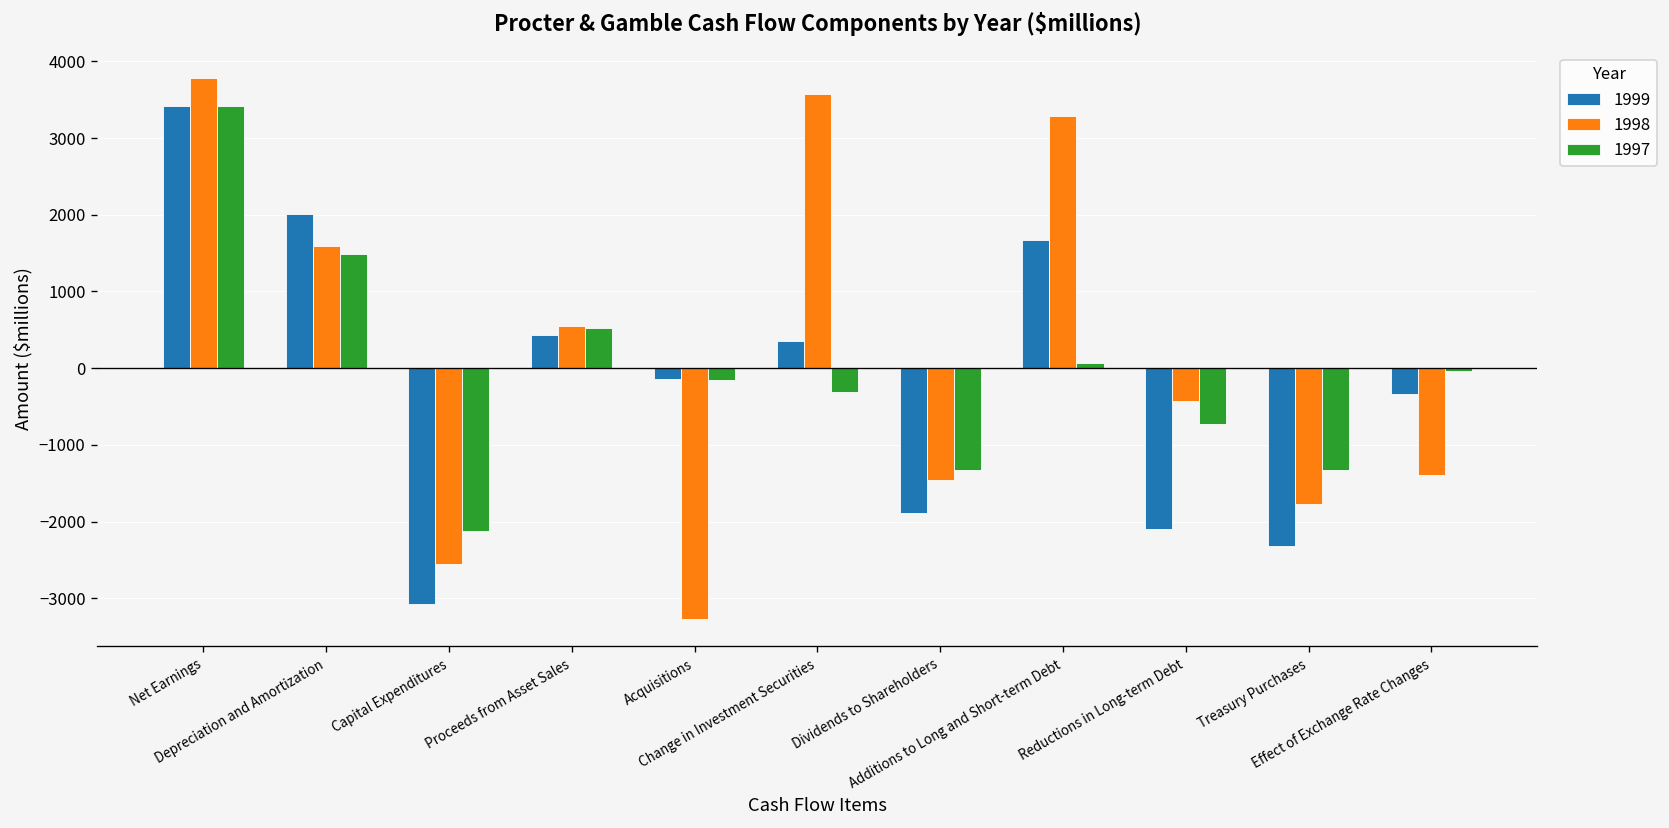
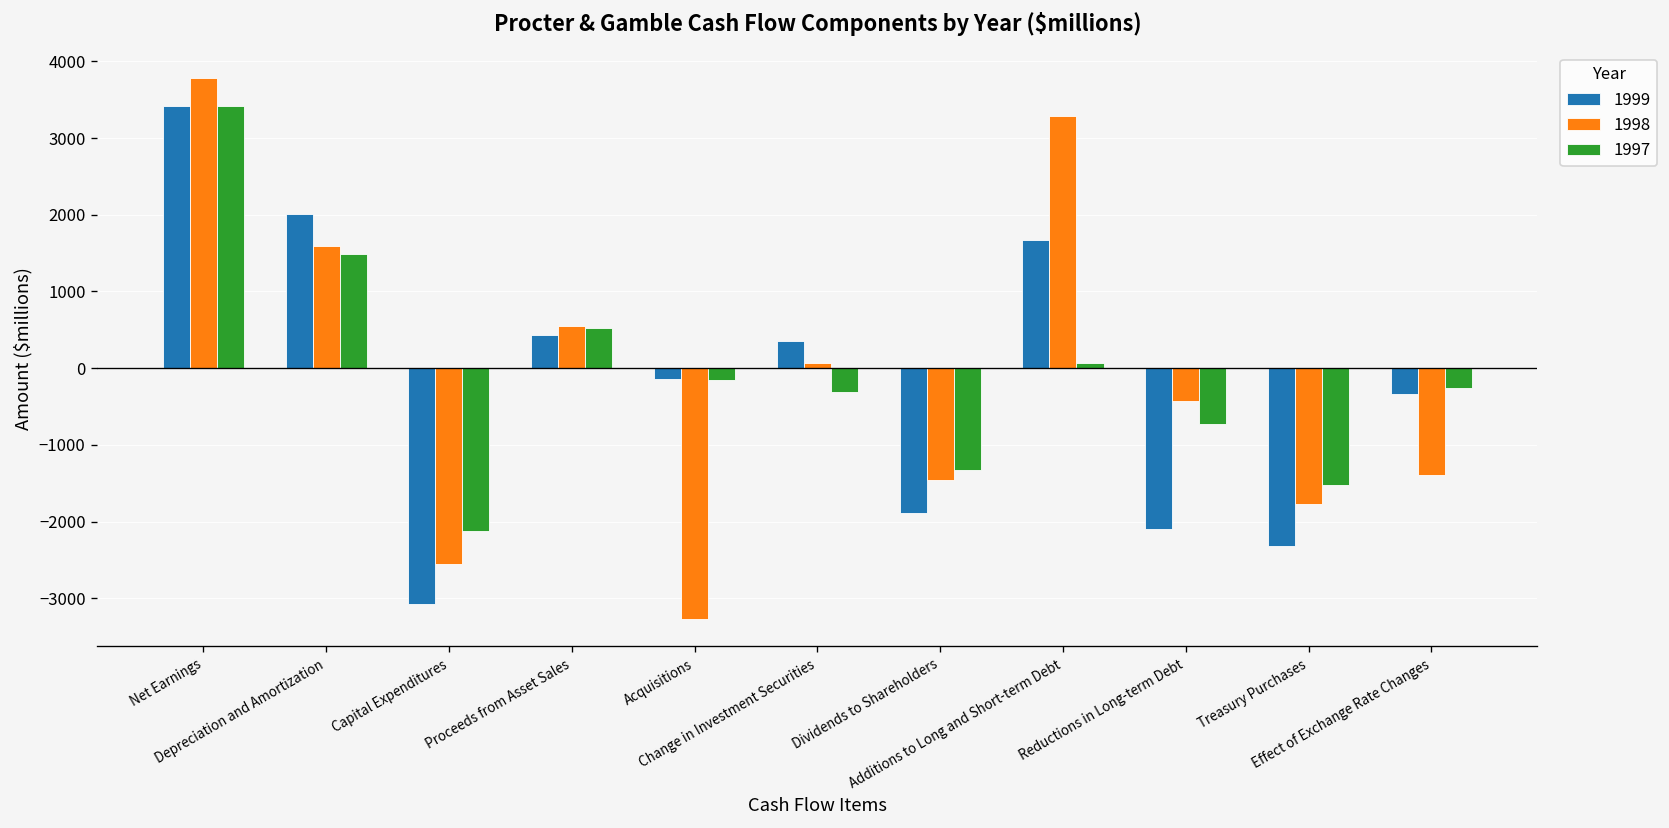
1998, Change in Investment Securities: 3600 -> 100
1997, Treasury Purchases: -1300 -> -1500
1997, Effect of Exchange Rate Changes: 0 -> -300
